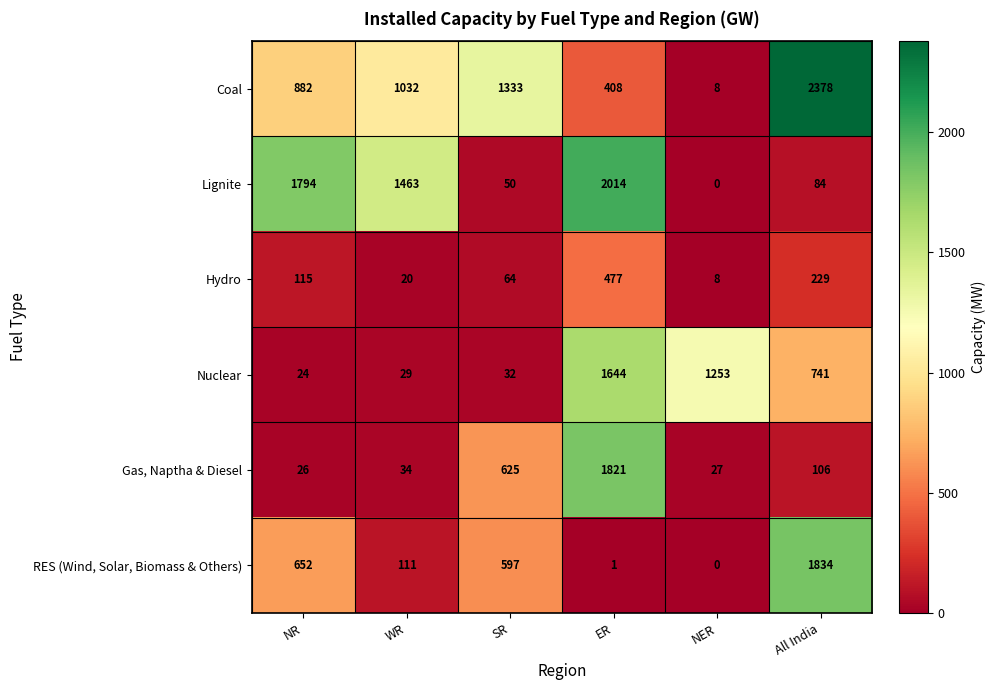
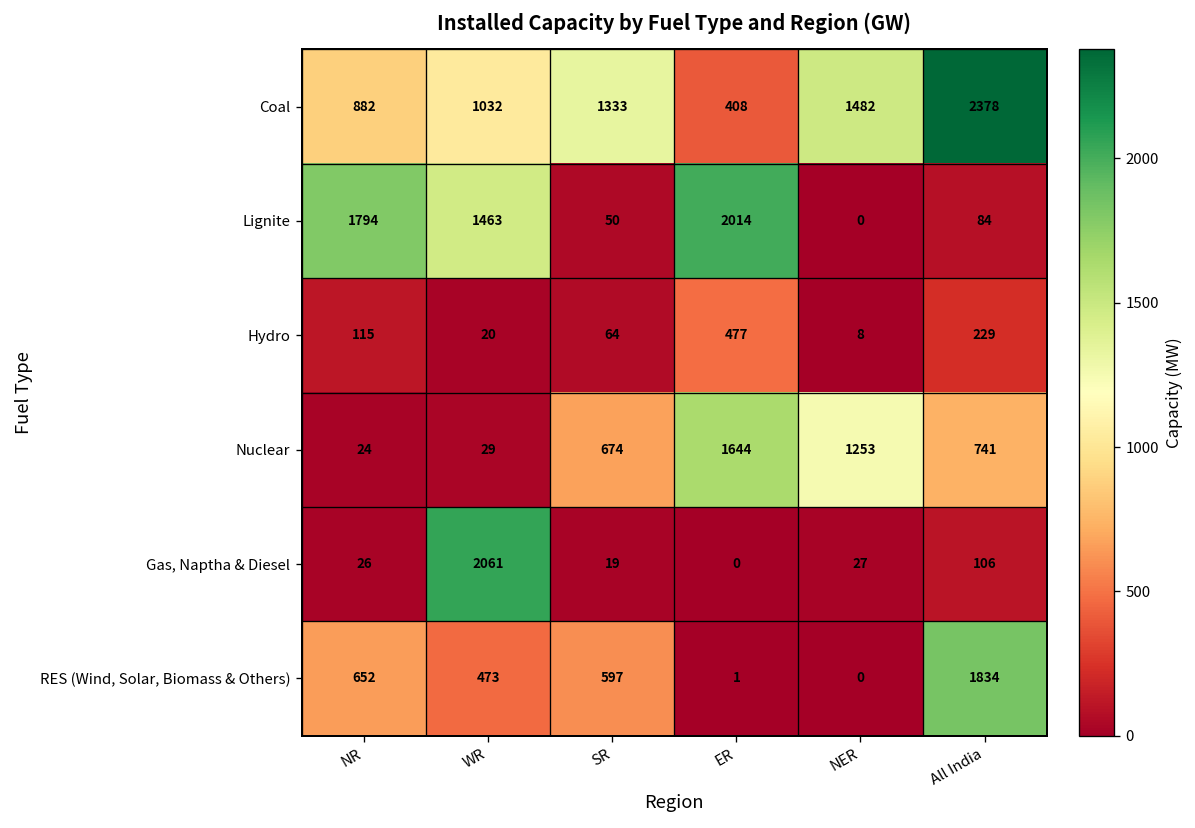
Coal, NER: 8 -> 1482
Nuclear, SR: 32 -> 674
Gas, Naptha & Diesel, WR: 34 -> 2061
Gas, Naptha & Diesel, SR: 625 -> 19
Gas, Naptha & Diesel, ER: 1821 -> 0
RES (Wind, Solar, Biomass & Others), WR: 111 -> 473
